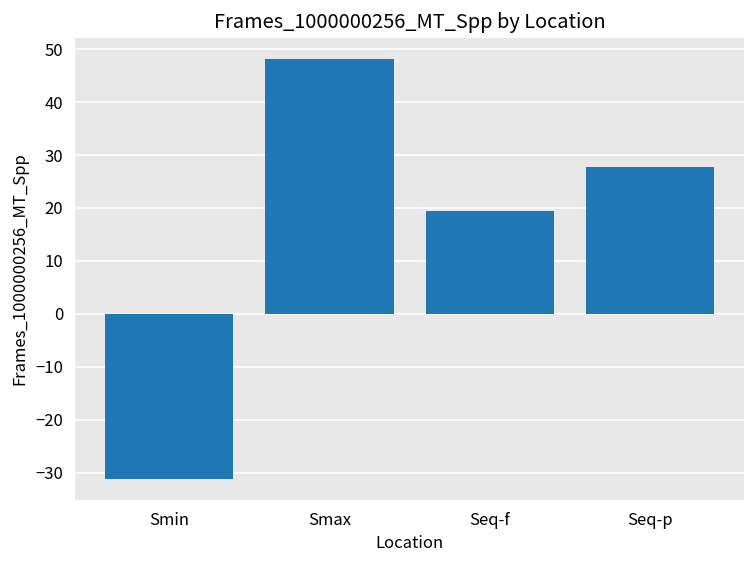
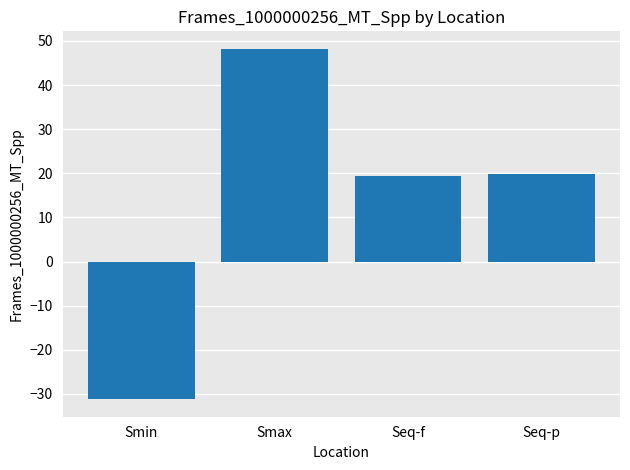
Seq-p: 28 -> 20
